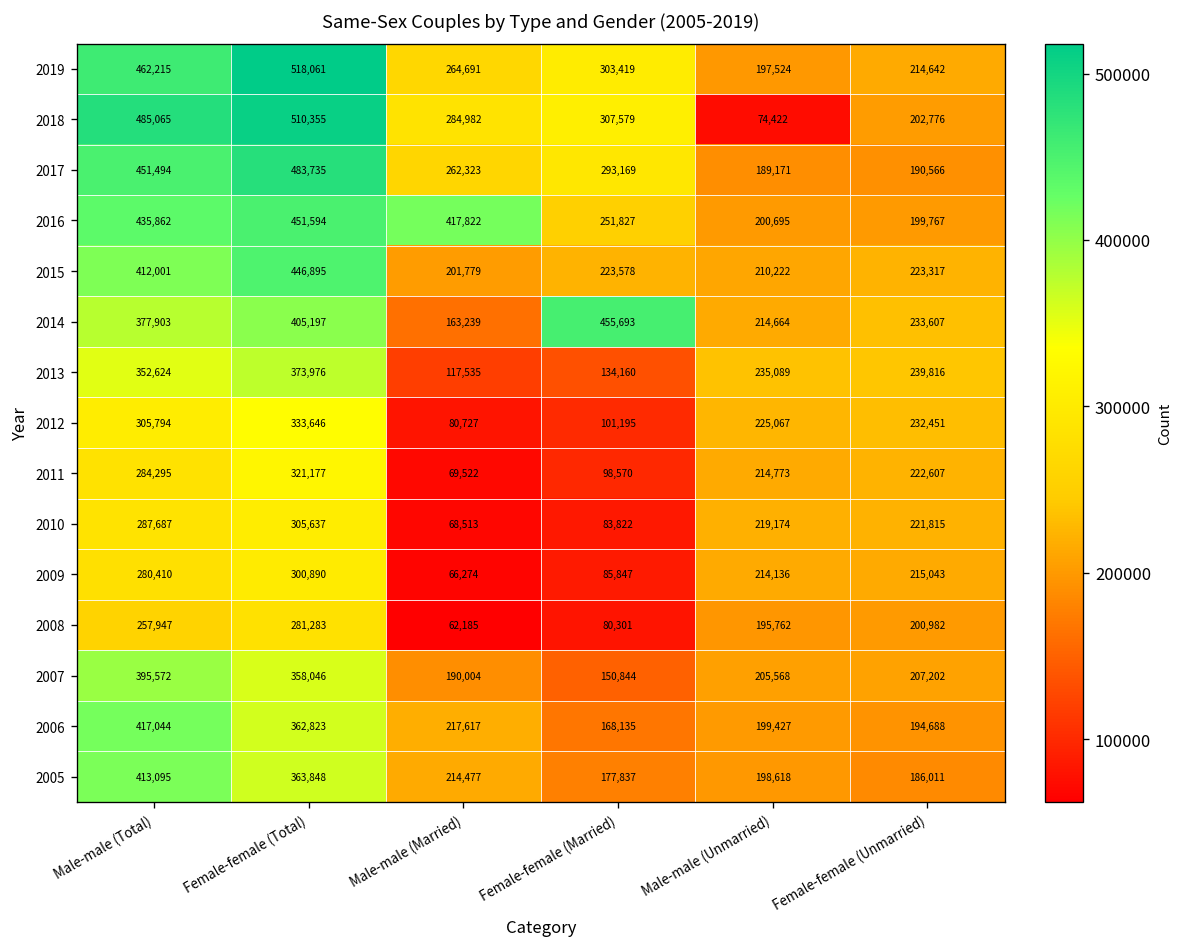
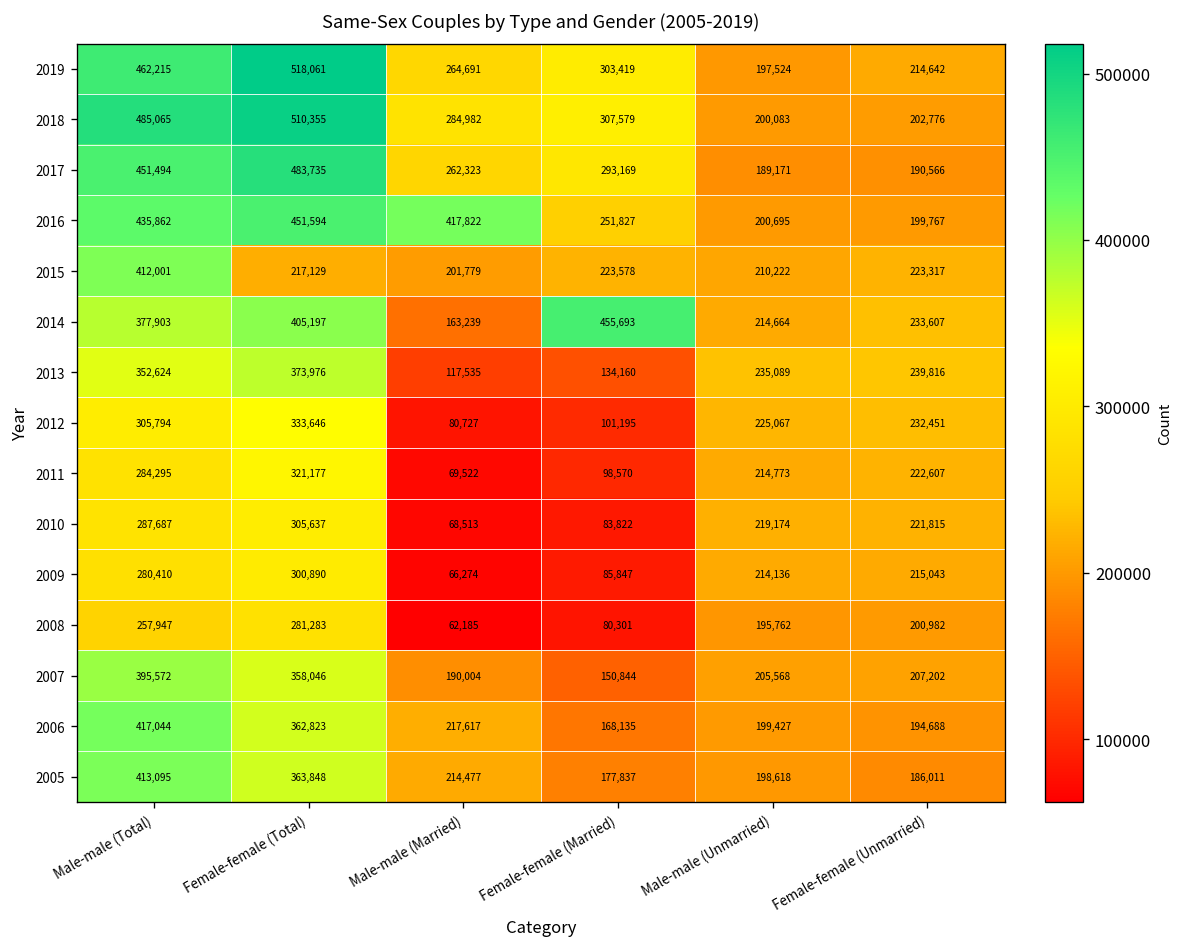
2018, Male-male (Unmarried): 74,422 -> 200,083
2015, Female-female (Total): 446,895 -> 217,129
